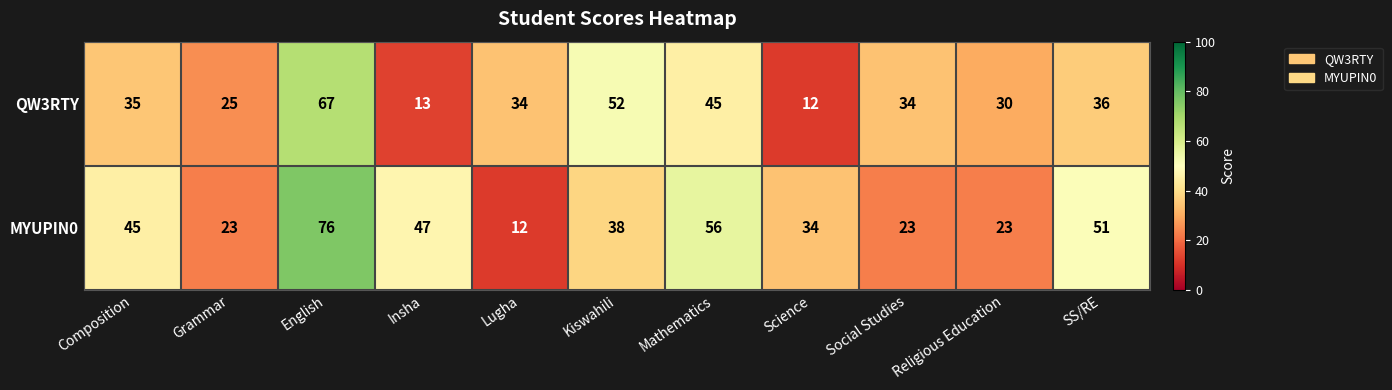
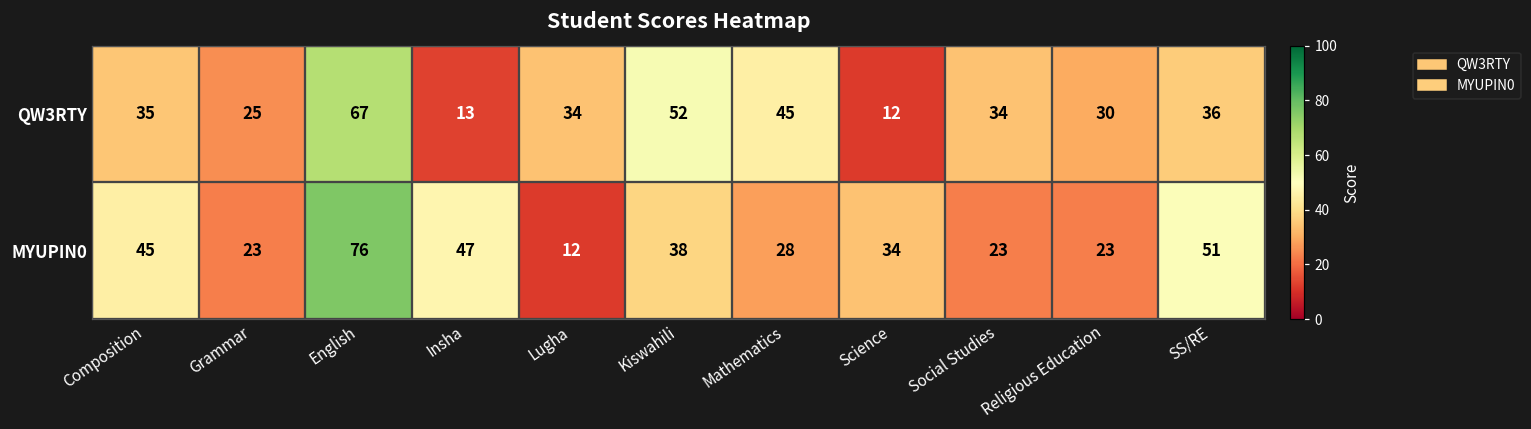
MYUPIN0, Mathematics: 56 -> 28
